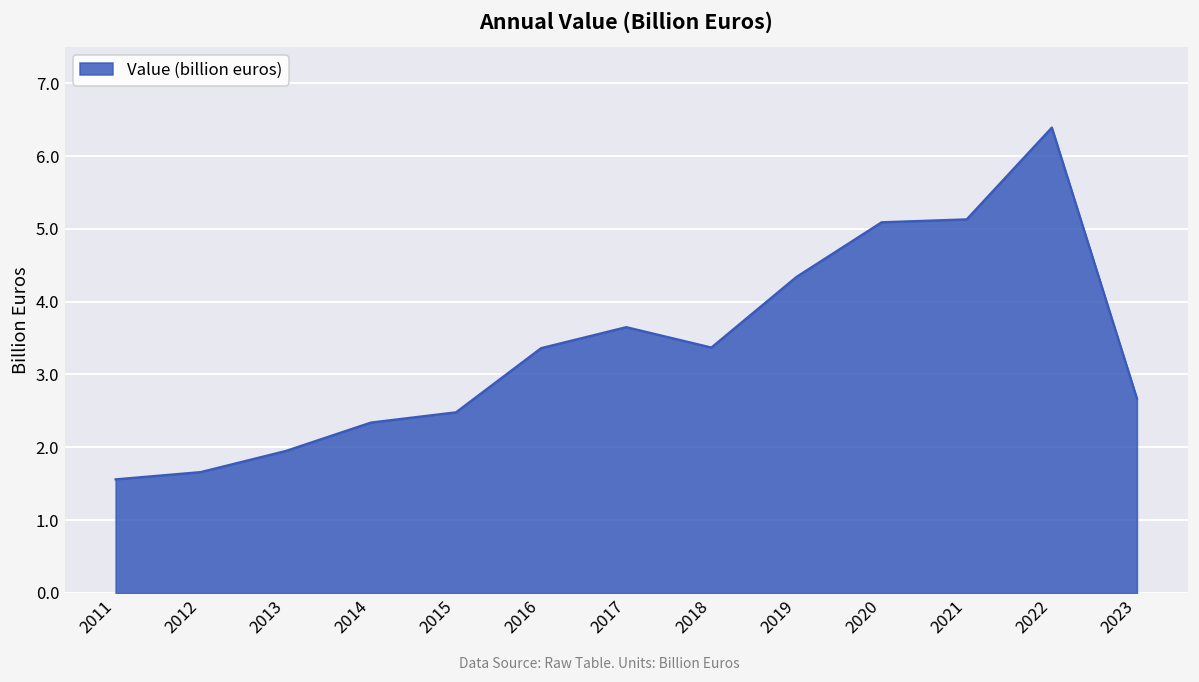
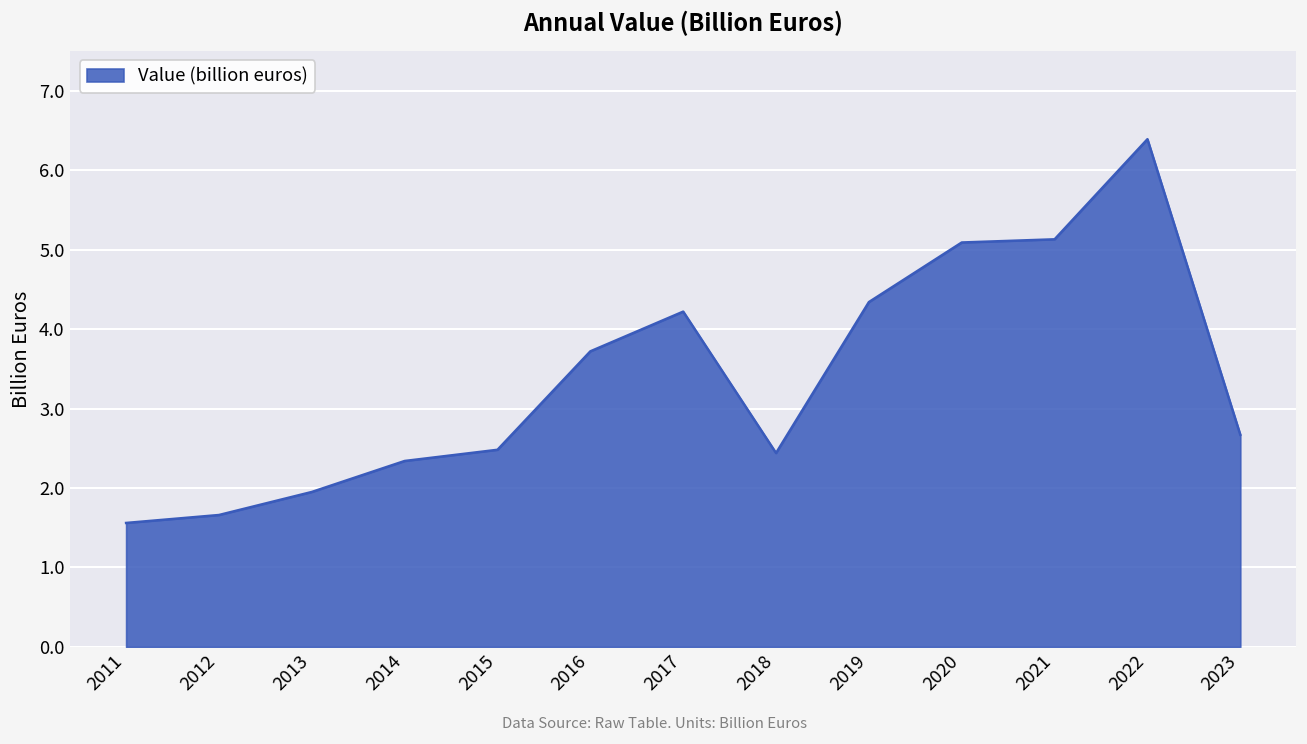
2016: 3.4 -> 3.7
2017: 3.7 -> 4.2
2018: 3.4 -> 2.4
